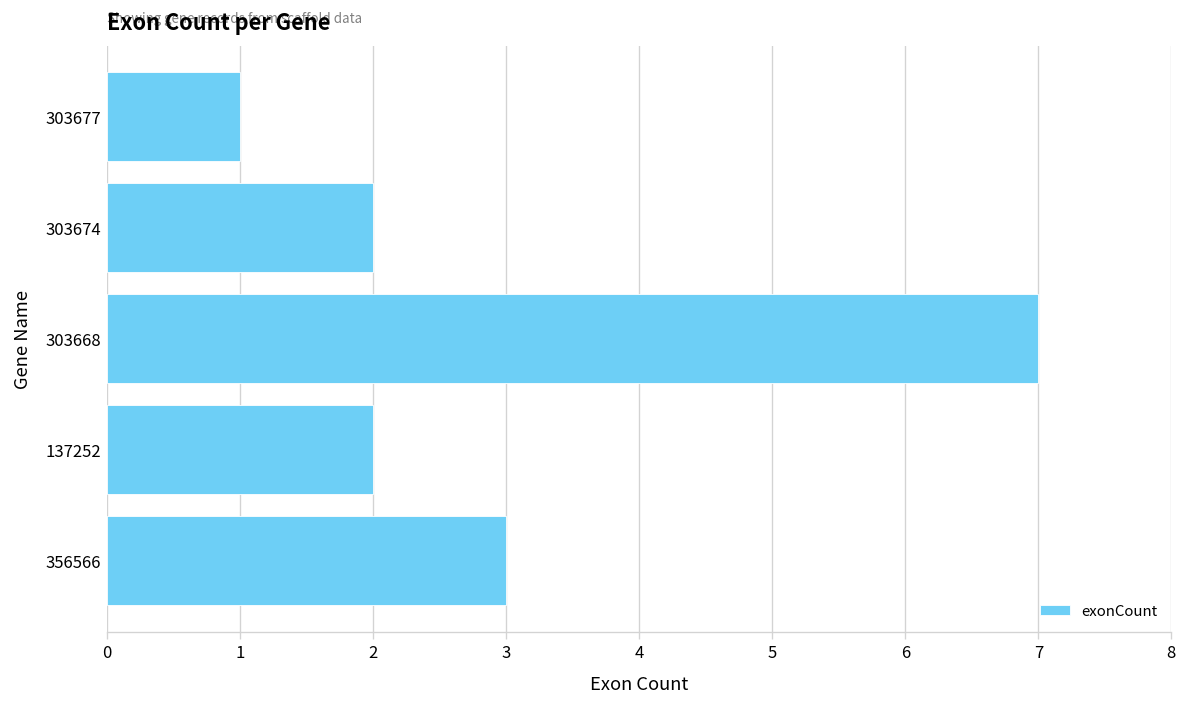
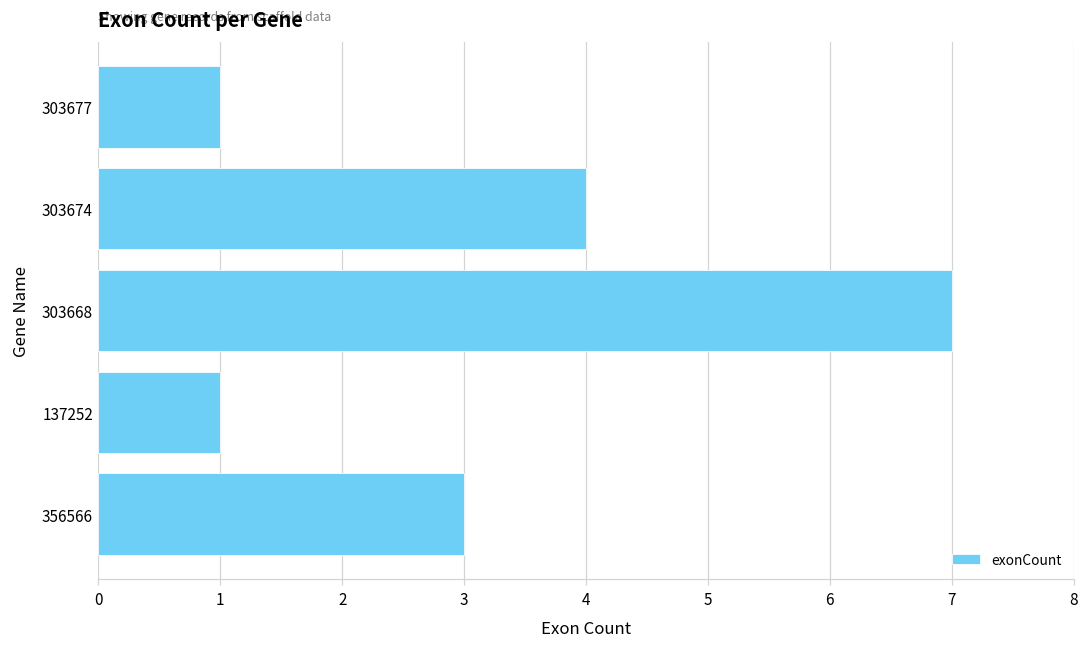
303674: 2 -> 4
137252: 2 -> 1
